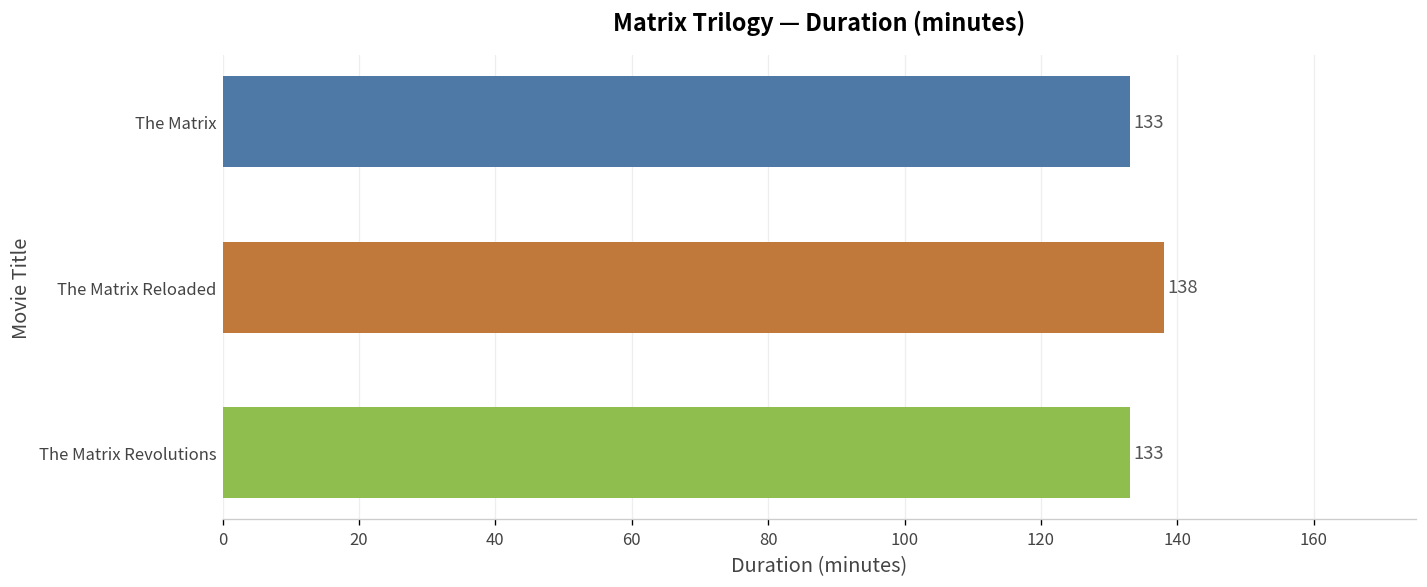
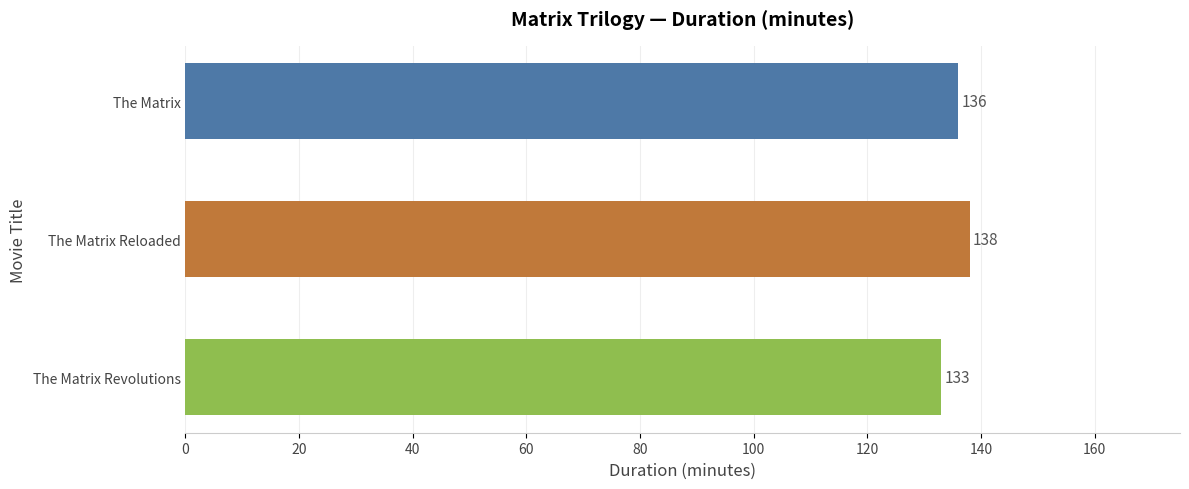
The Matrix: 133 -> 136
